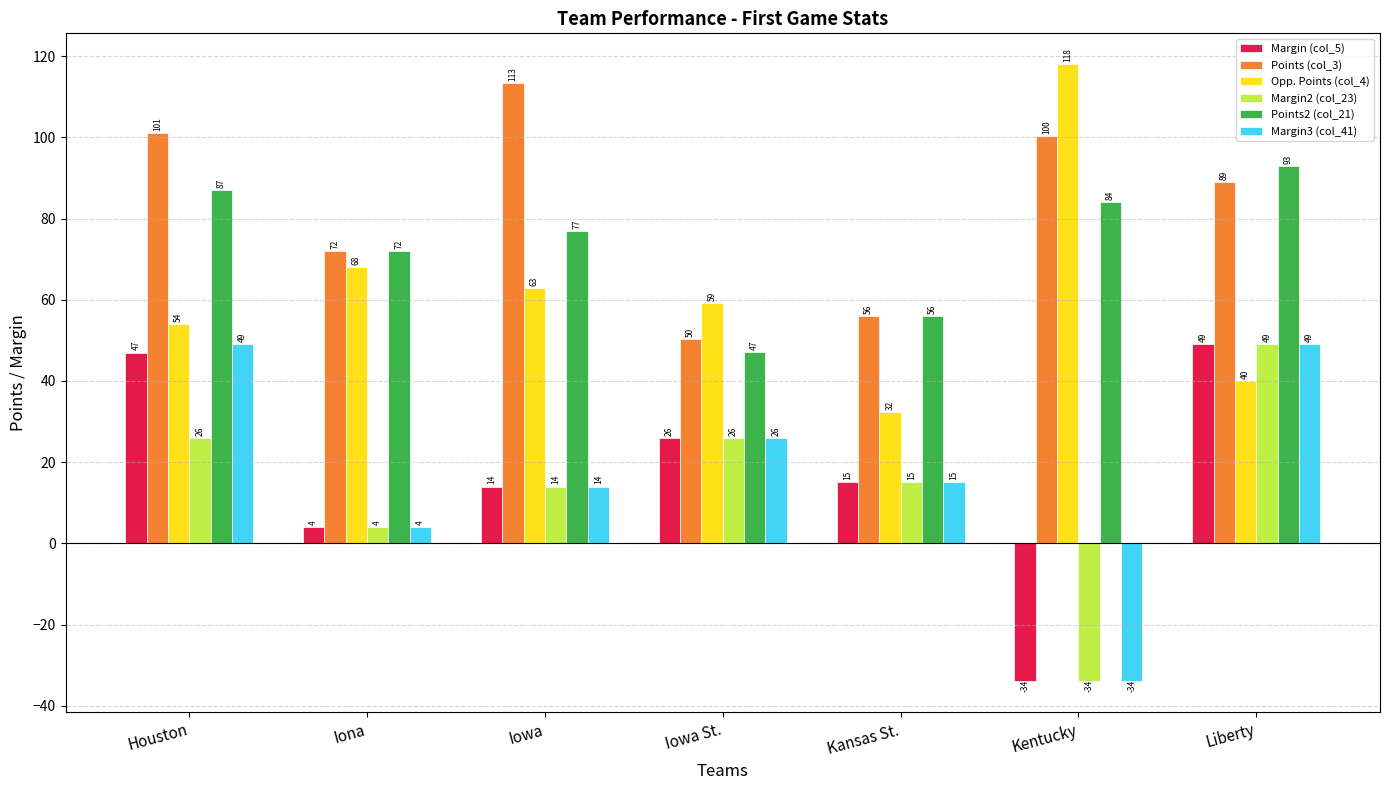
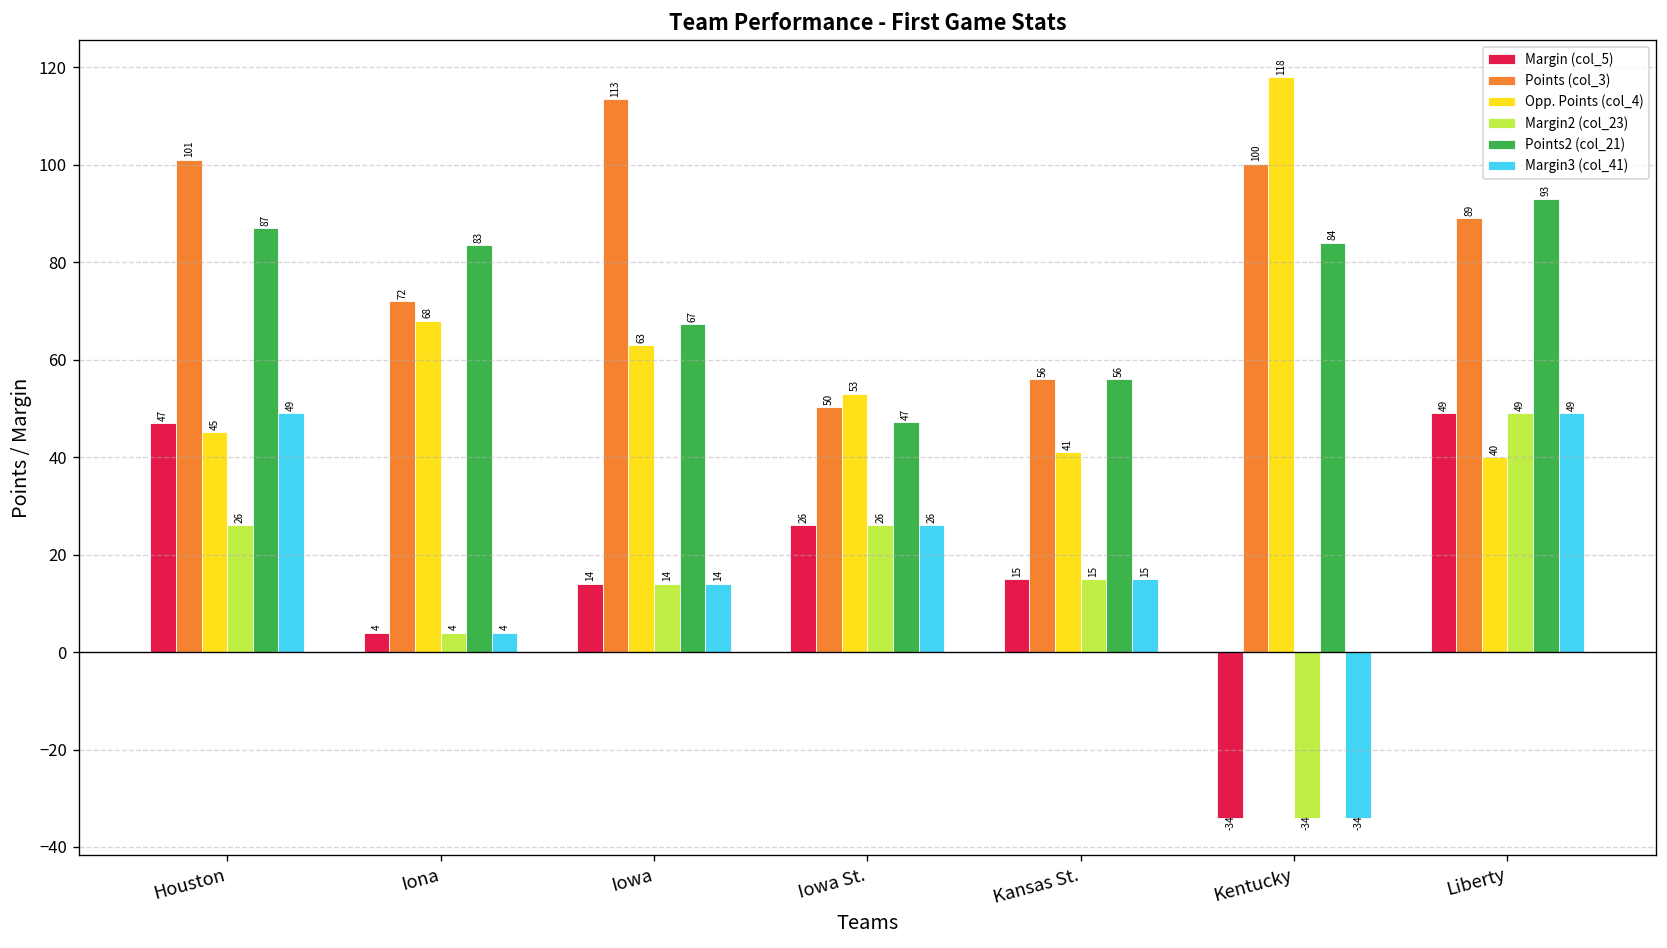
Opp. Points (col_4), Houston: 54 -> 45
Points2 (col_21), Iona: 72 -> 83
Points2 (col_21), Iowa: 77 -> 67
Opp. Points (col_4), Iowa St.: 59 -> 53
Opp. Points (col_4), Kansas St.: 32 -> 41
